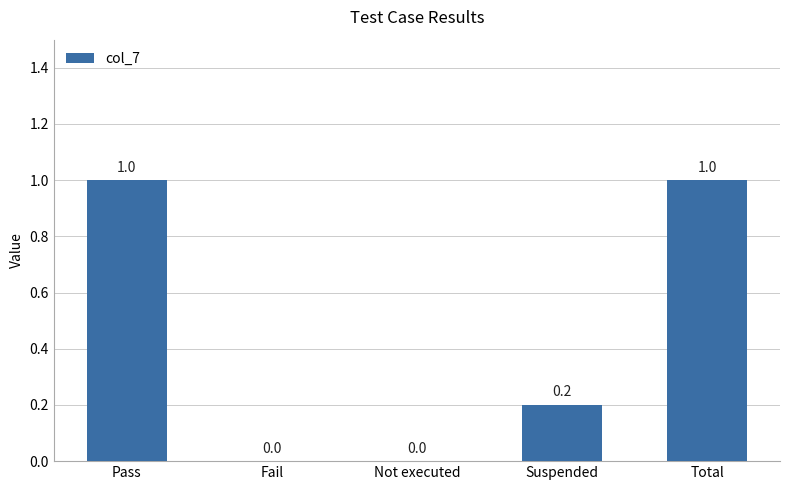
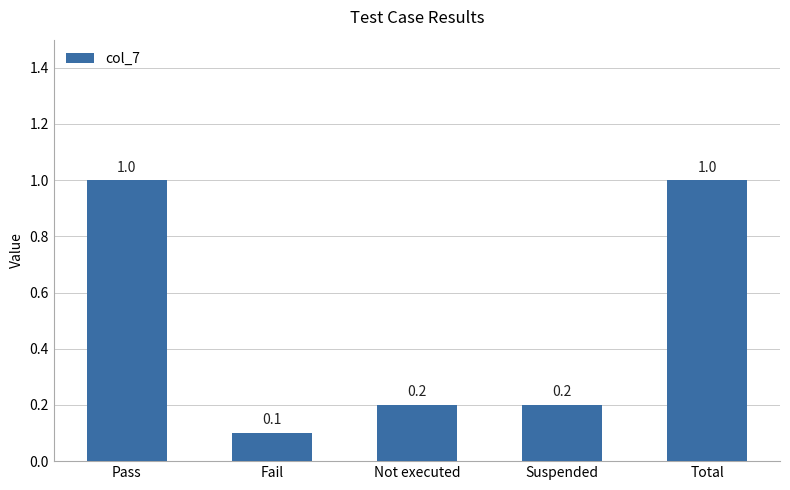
Fail: 0.0 -> 0.1
Not executed: 0.0 -> 0.2
